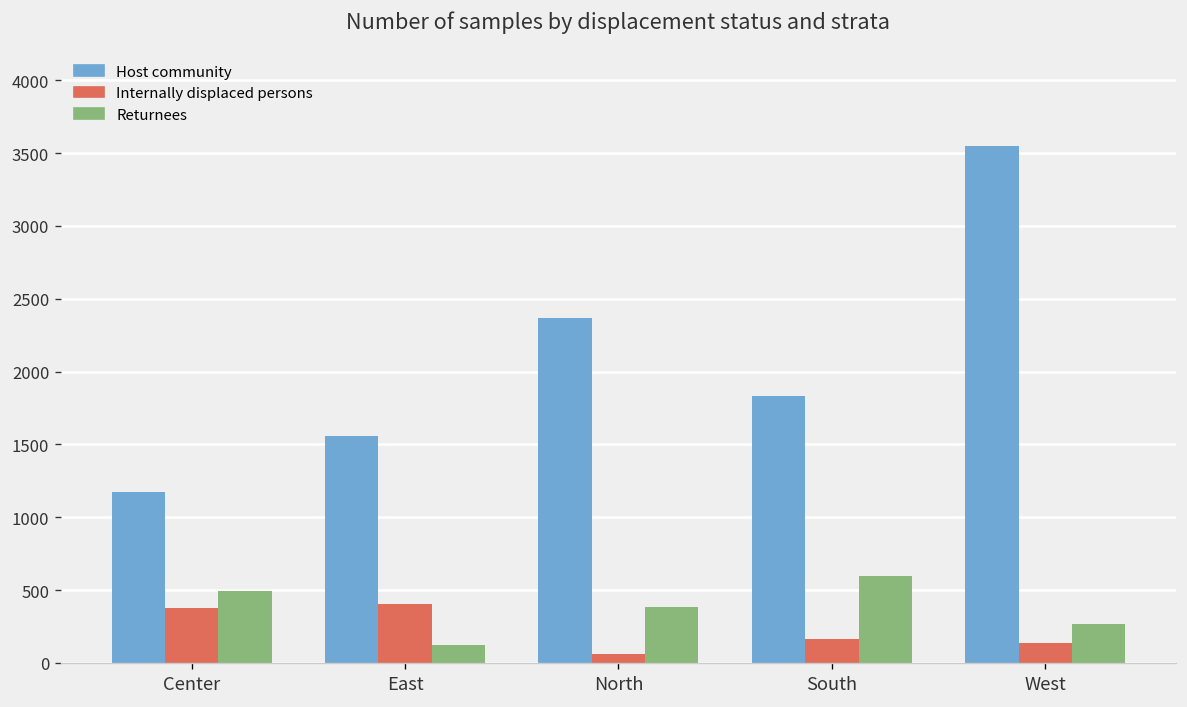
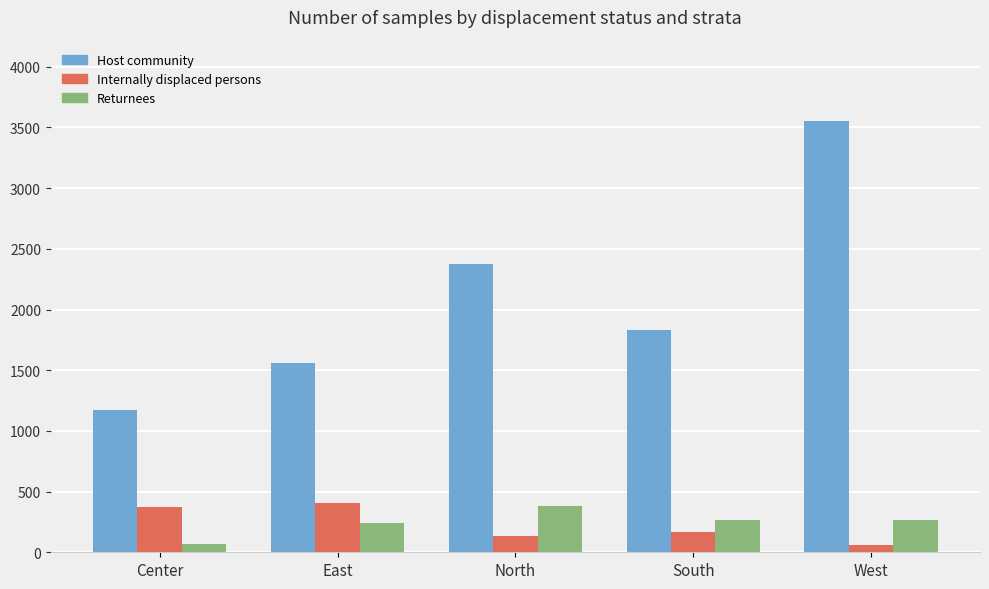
Returnees, Center: 490 -> 70
Returnees, East: 130 -> 240
Internally displaced persons, North: 60 -> 140
Returnees, South: 600 -> 270
Internally displaced persons, West: 140 -> 60
